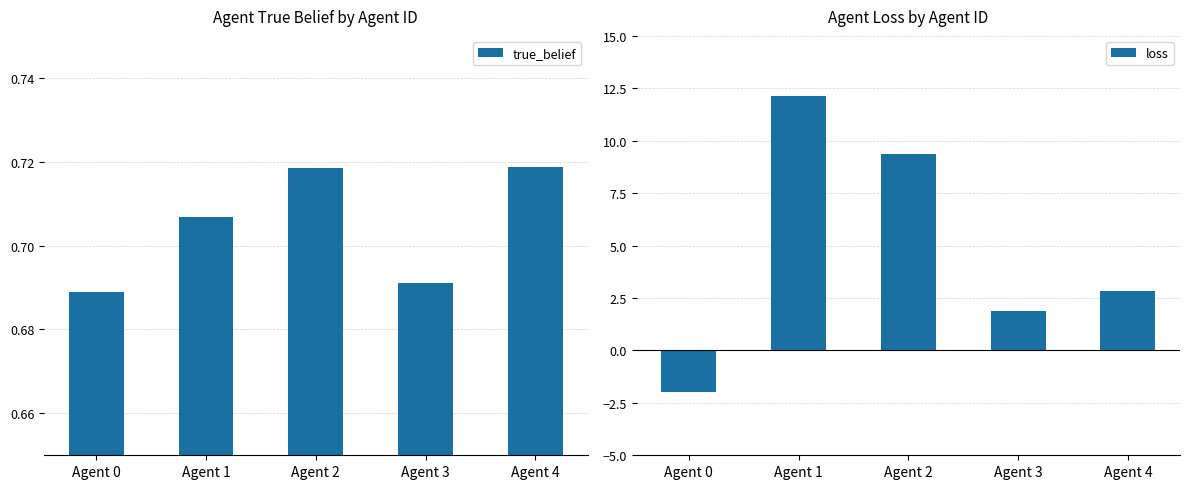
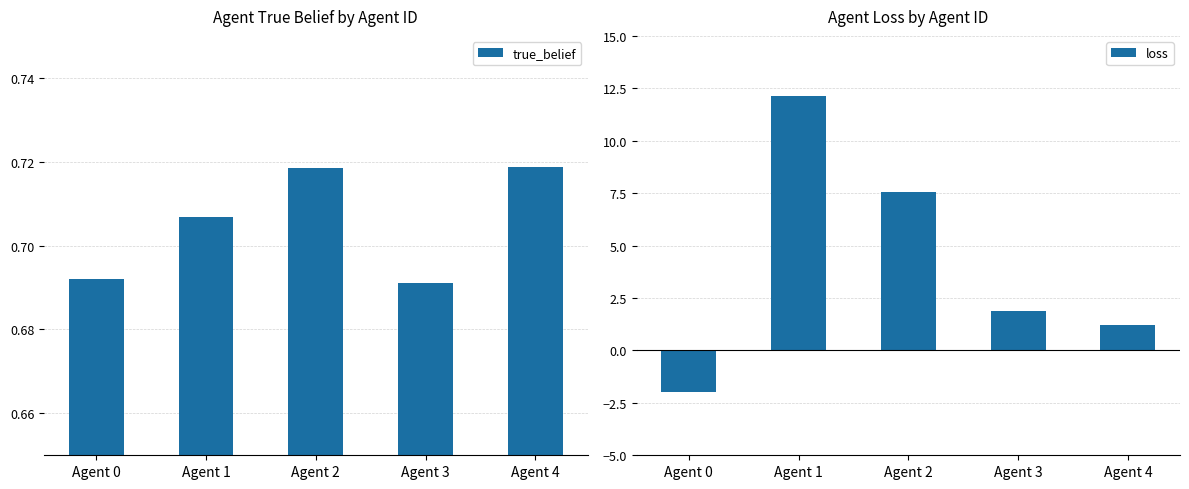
Agent True Belief by Agent ID, Agent 0: 0.689 -> 0.692
Agent Loss by Agent ID, Agent 2: 9.4 -> 7.6
Agent Loss by Agent ID, Agent 4: 2.8 -> 1.2
